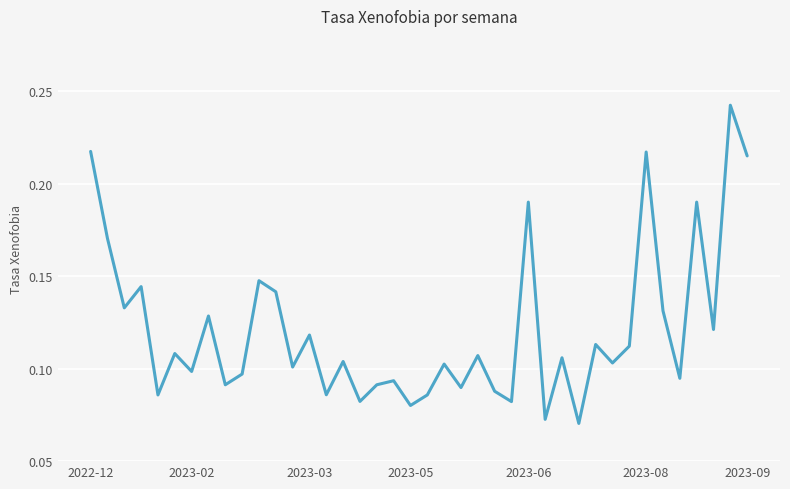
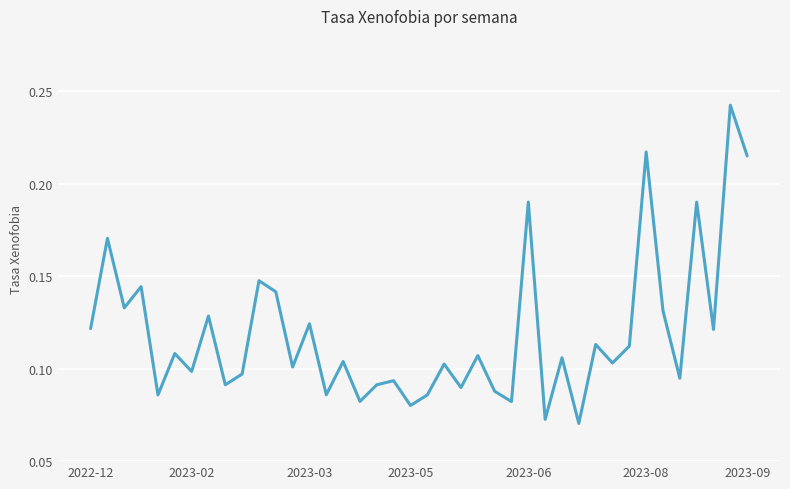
2022-12: 0.218 -> 0.122
2023-03: 0.118 -> 0.124
